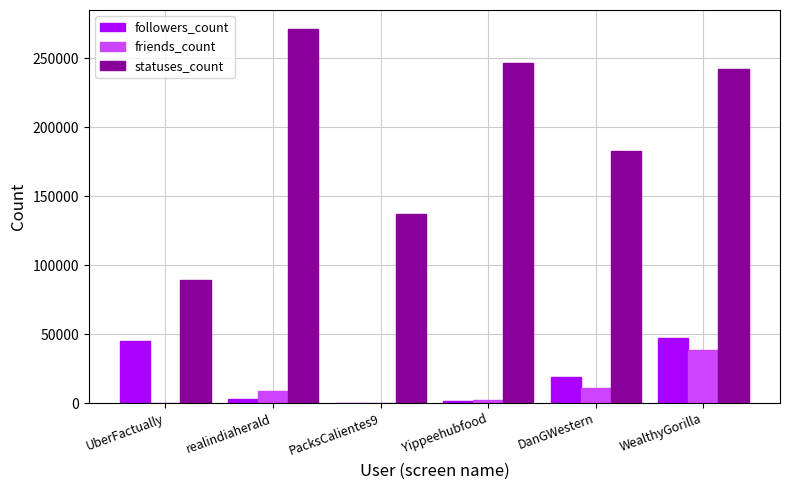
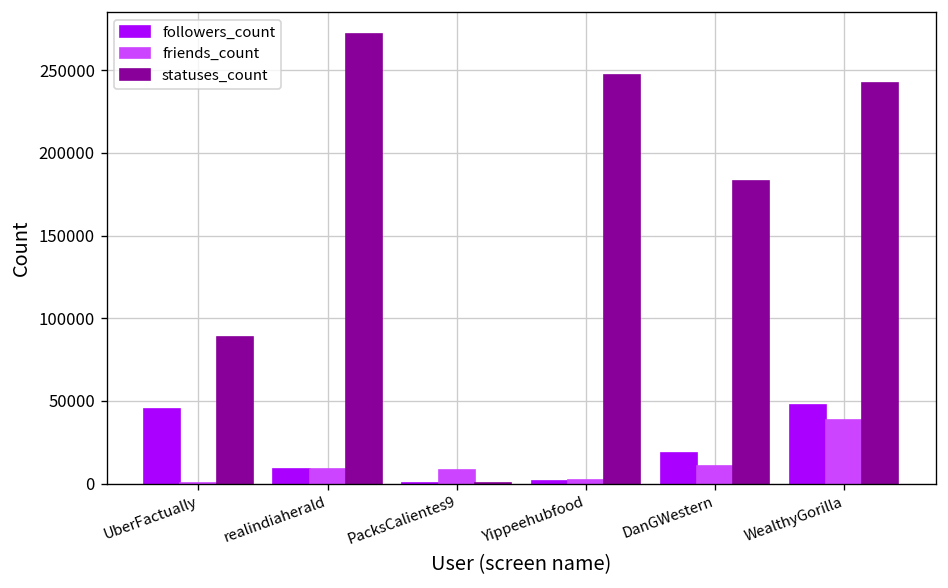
followers_count, realindiaherald: 3000 -> 9000
friends_count, PacksCalientes9: 0 -> 8000
statuses_count, PacksCalientes9: 137000 -> 0
